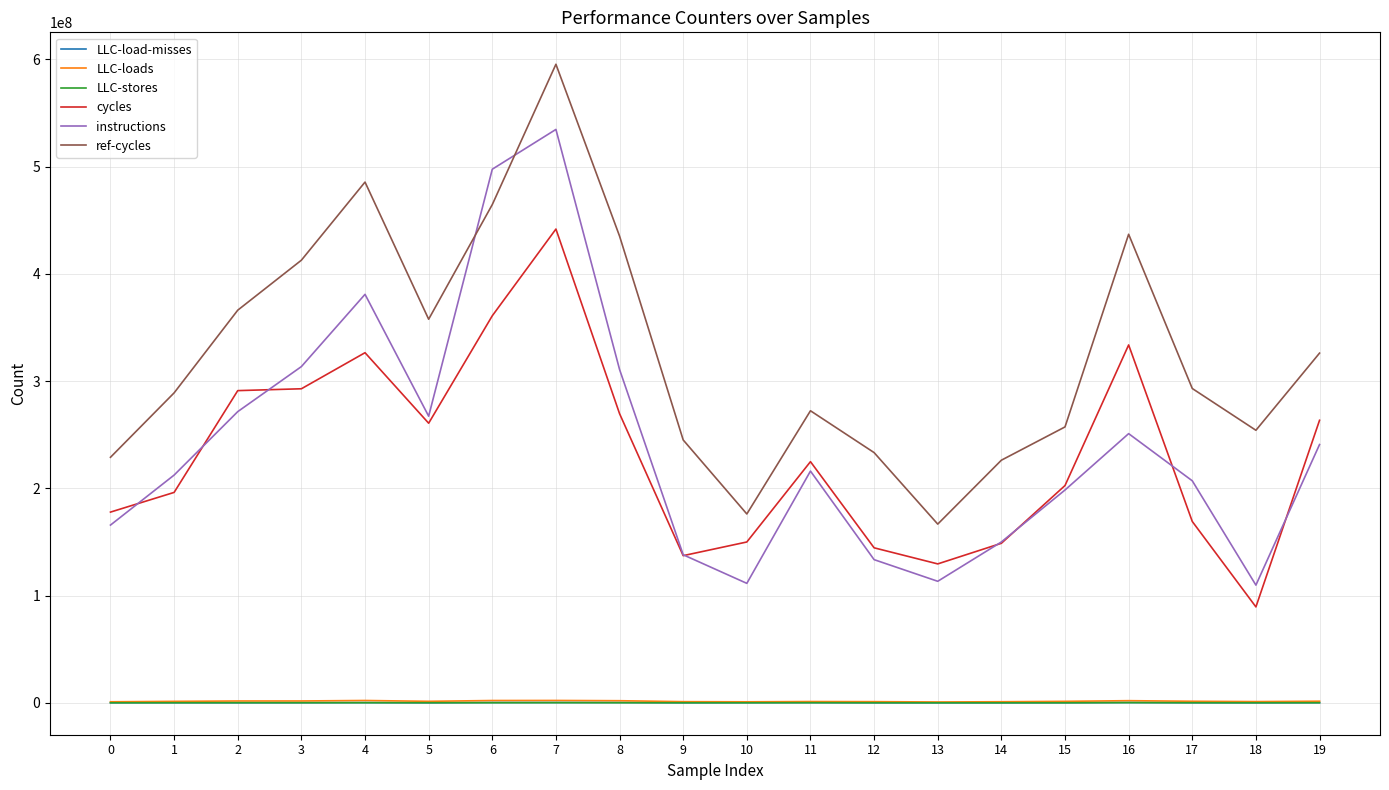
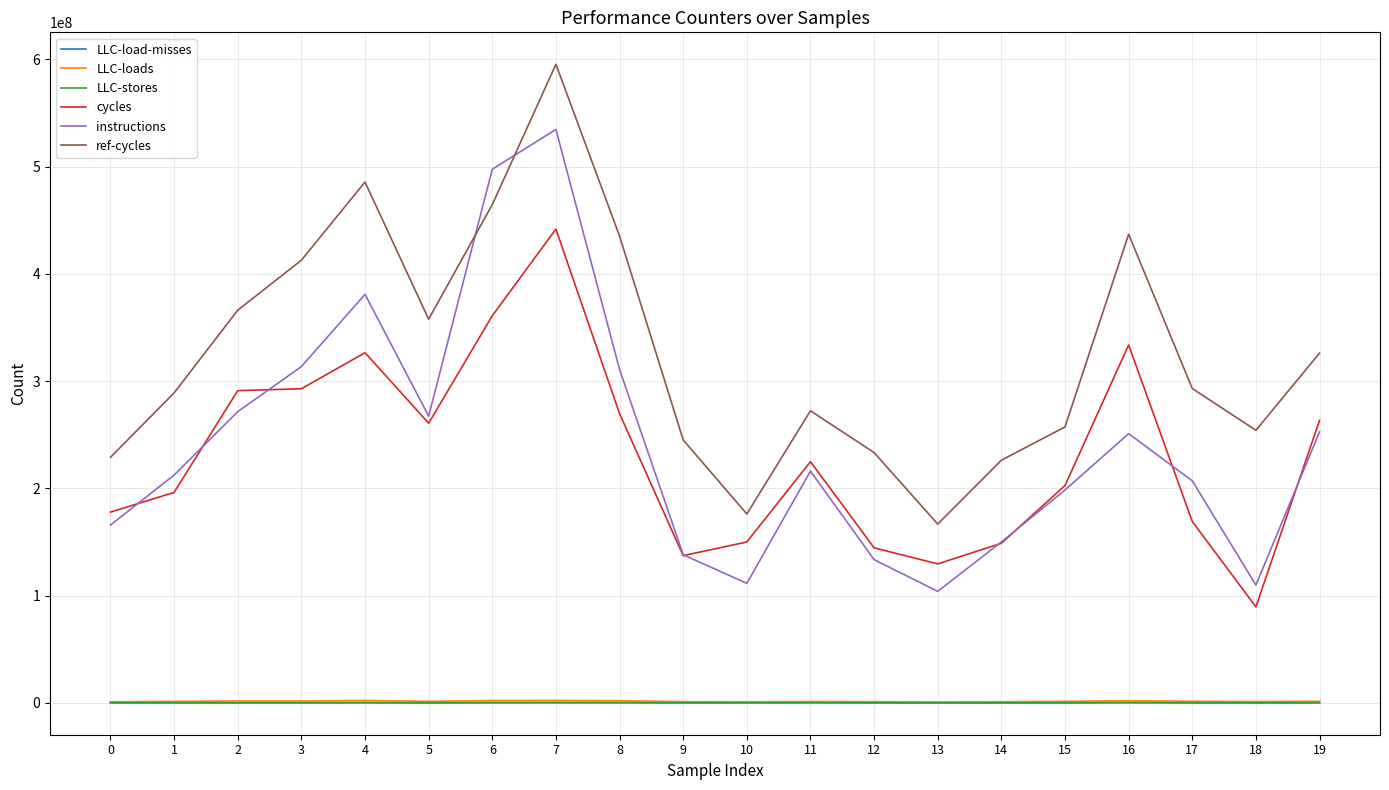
instructions, 13: 113000000 -> 104000000
instructions, 19: 241000000 -> 253000000
